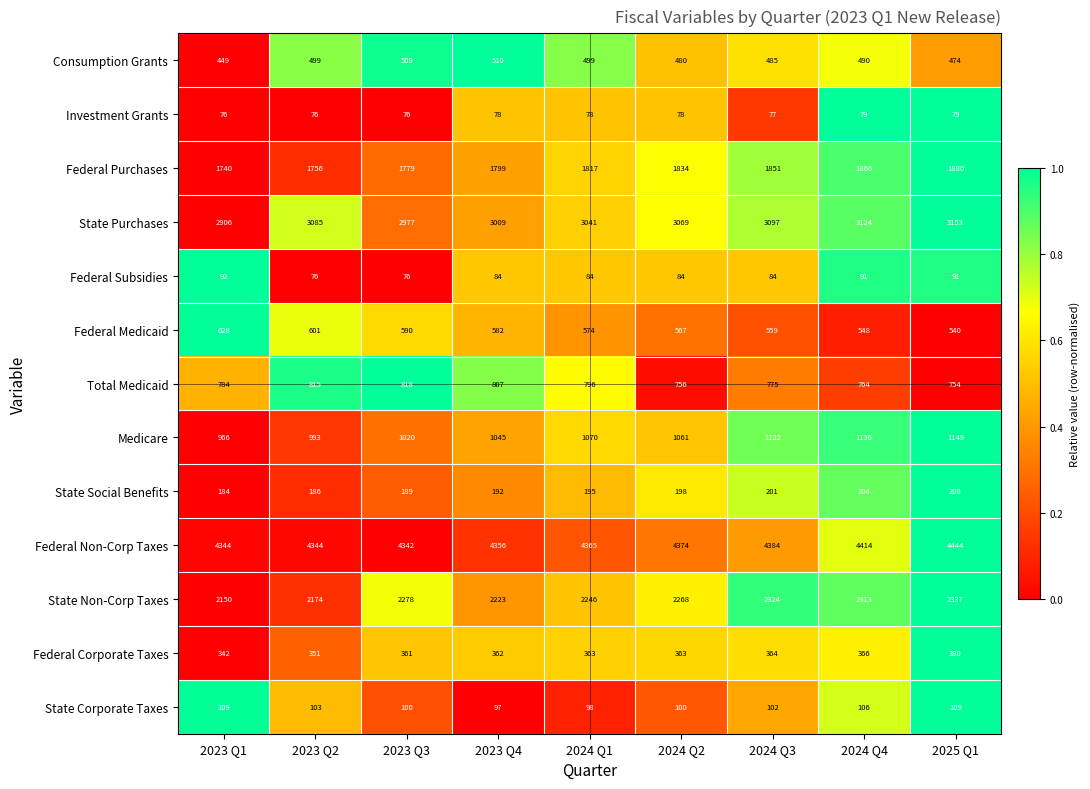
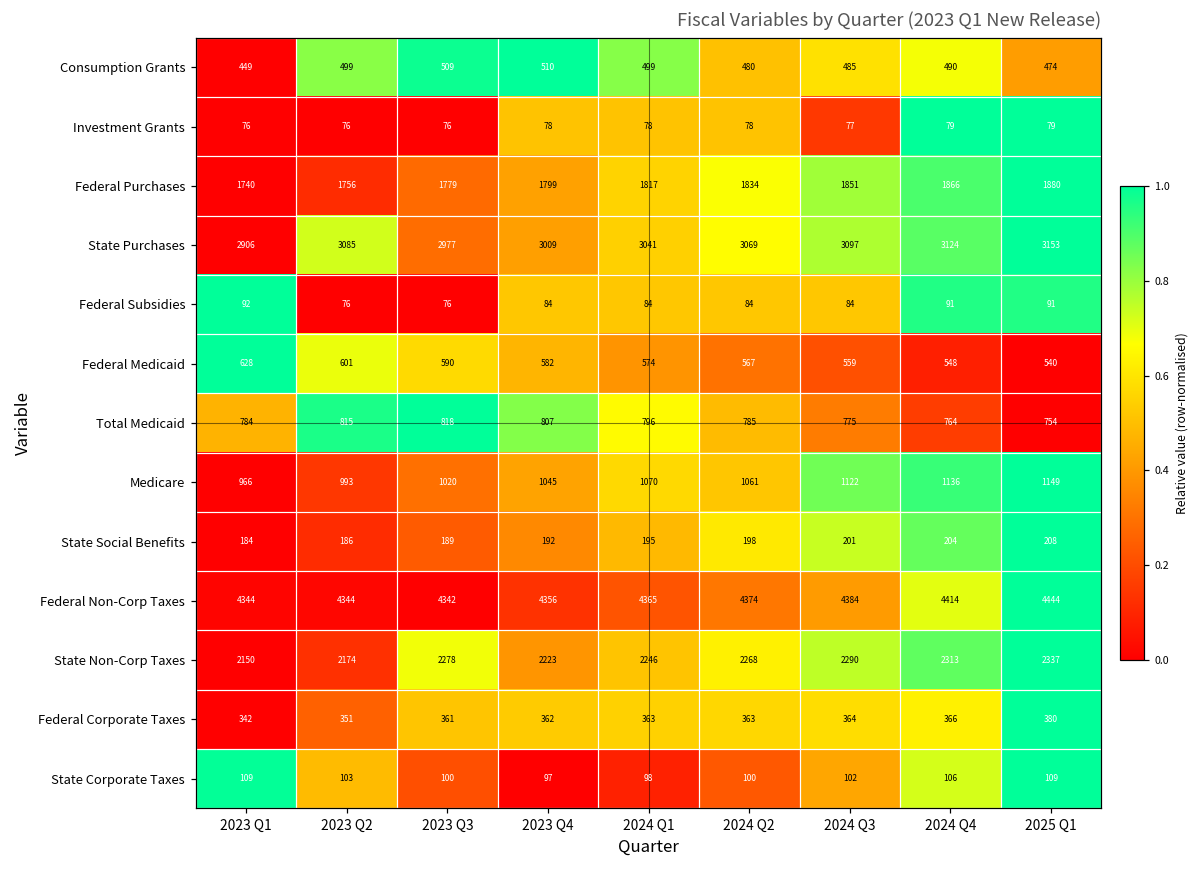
Total Medicaid, 2024 Q2: 756 -> 785
State Non-Corp Taxes, 2024 Q3: 2324 -> 2290
